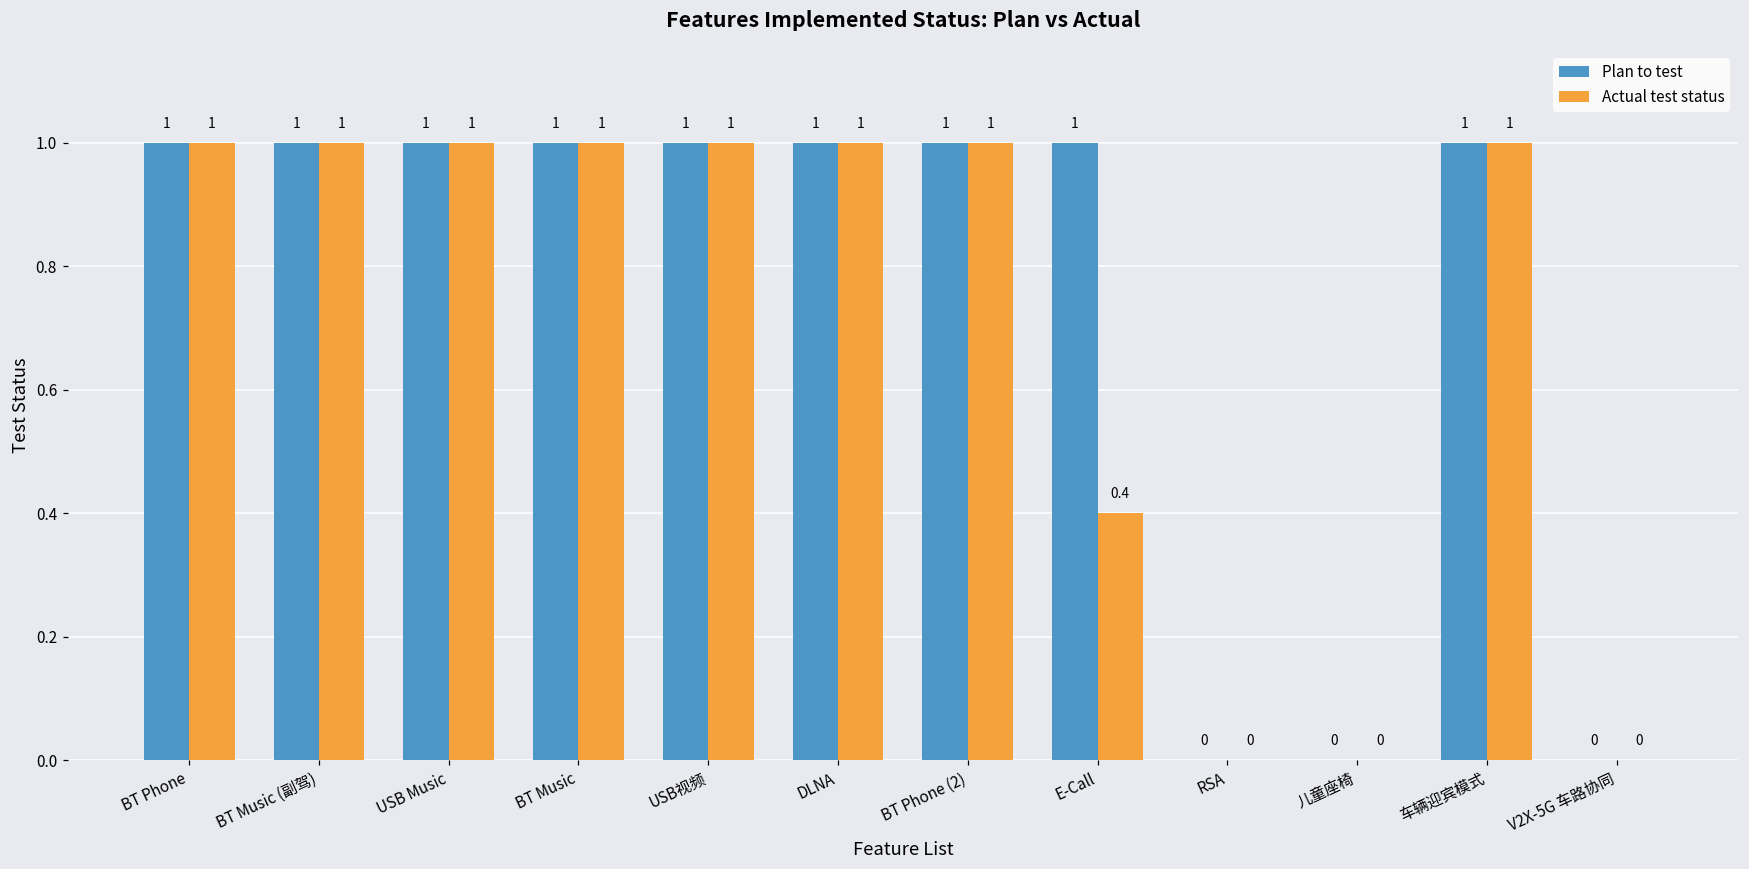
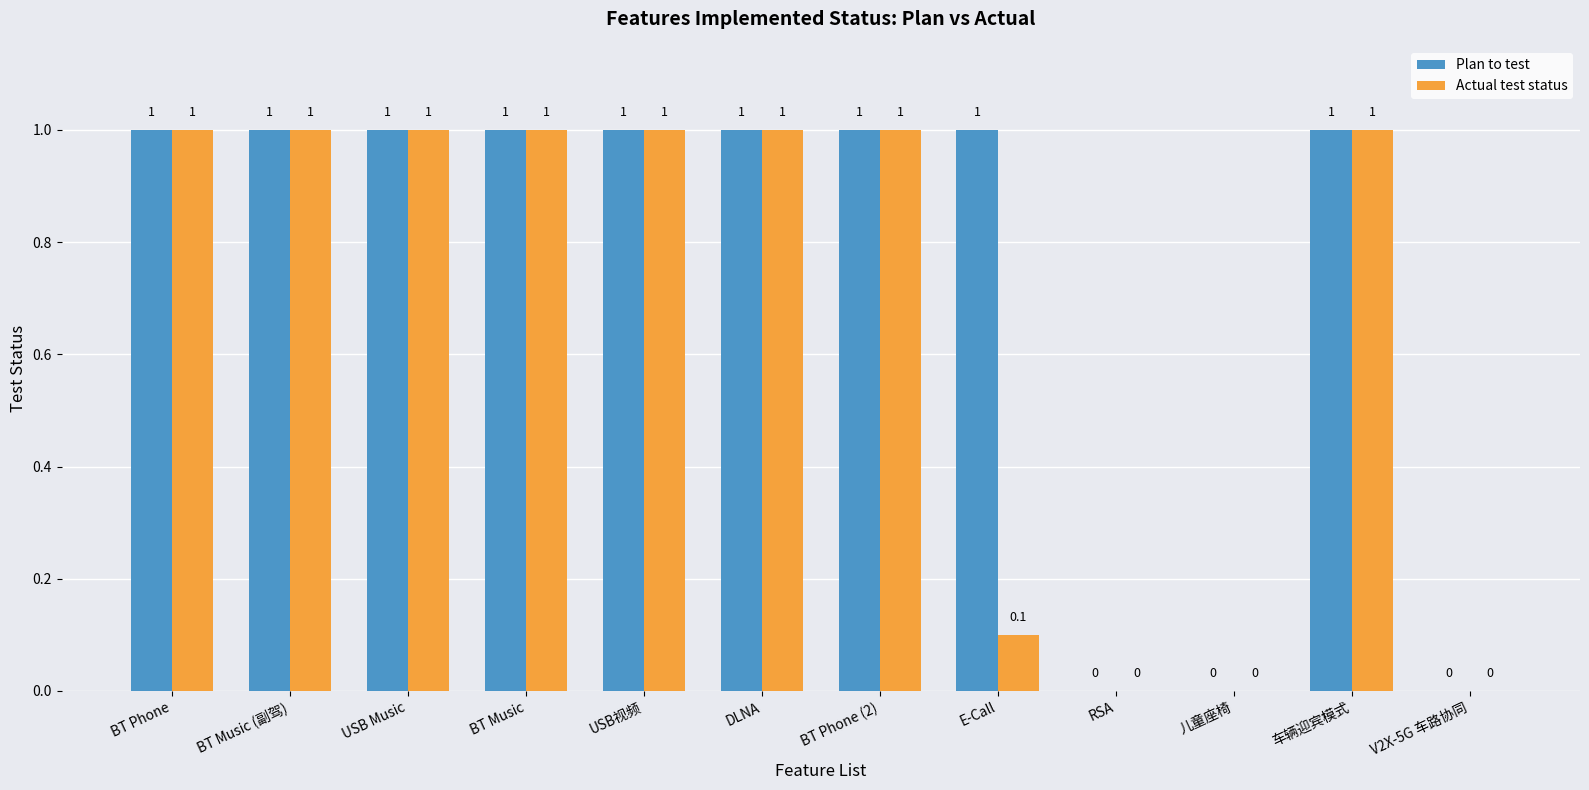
Actual test status, E-Call: 0.4 -> 0.1
